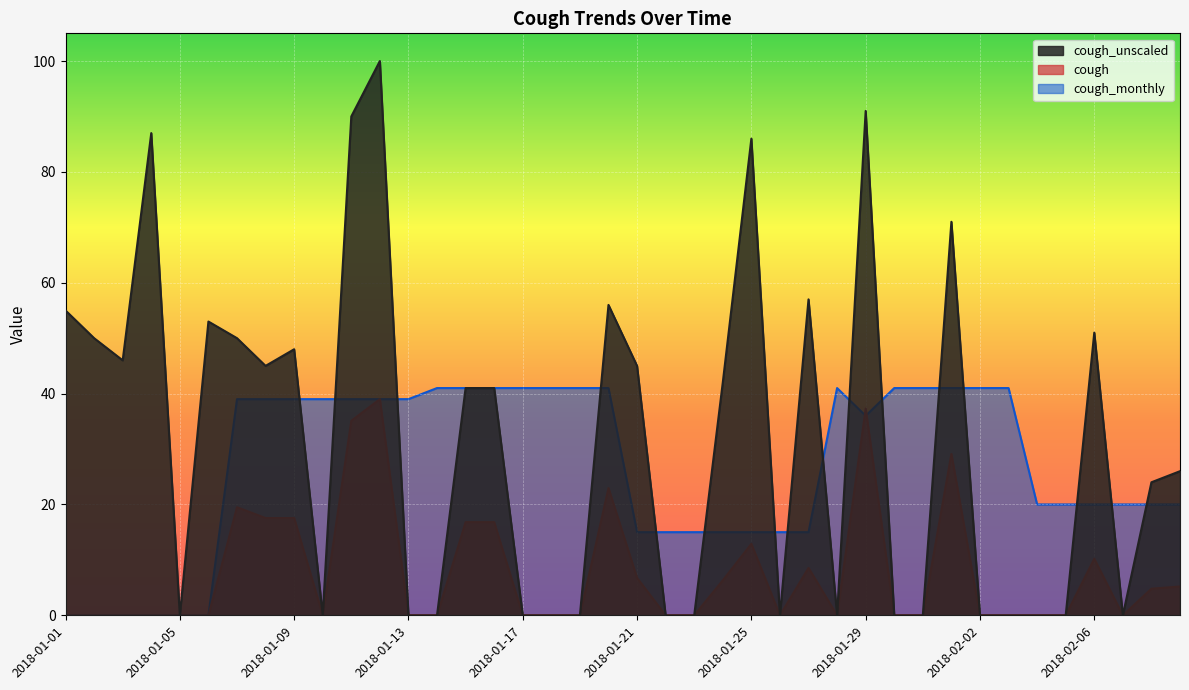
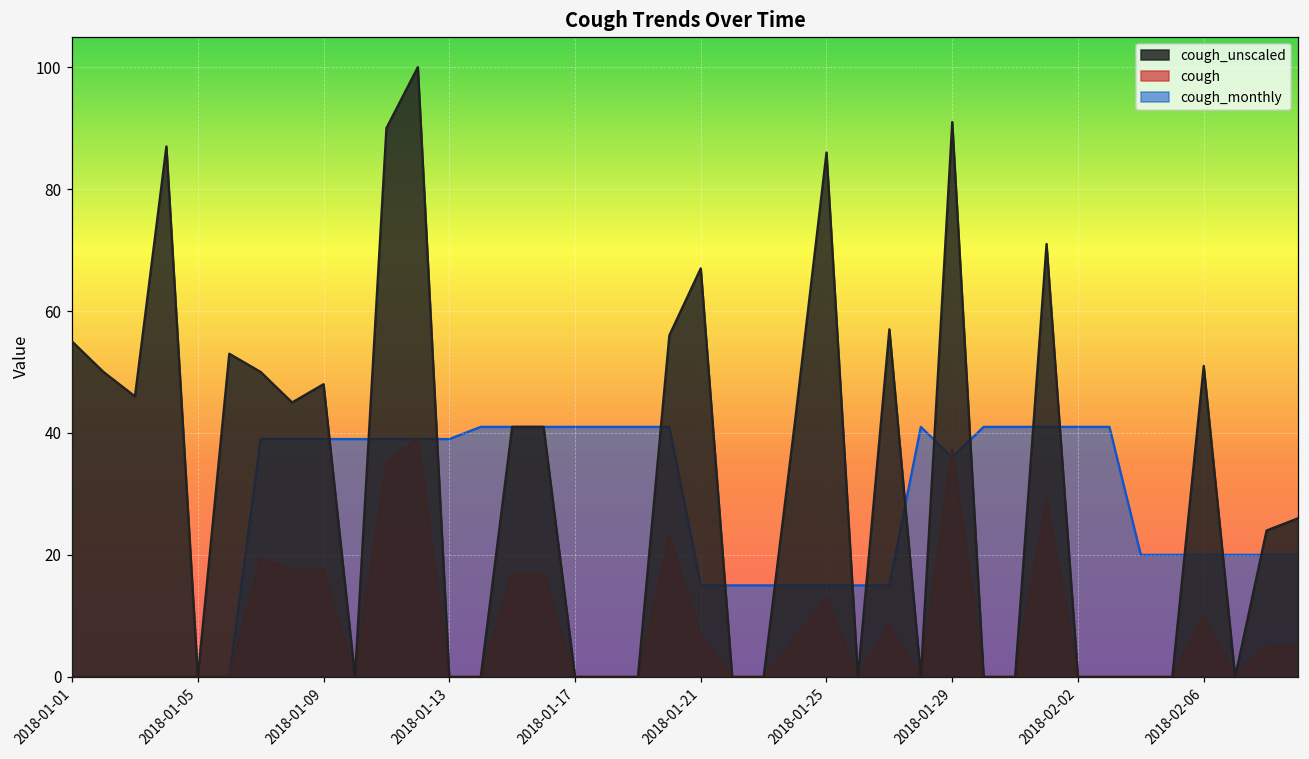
cough_unscaled, 2018-01-21: 45 -> 67
